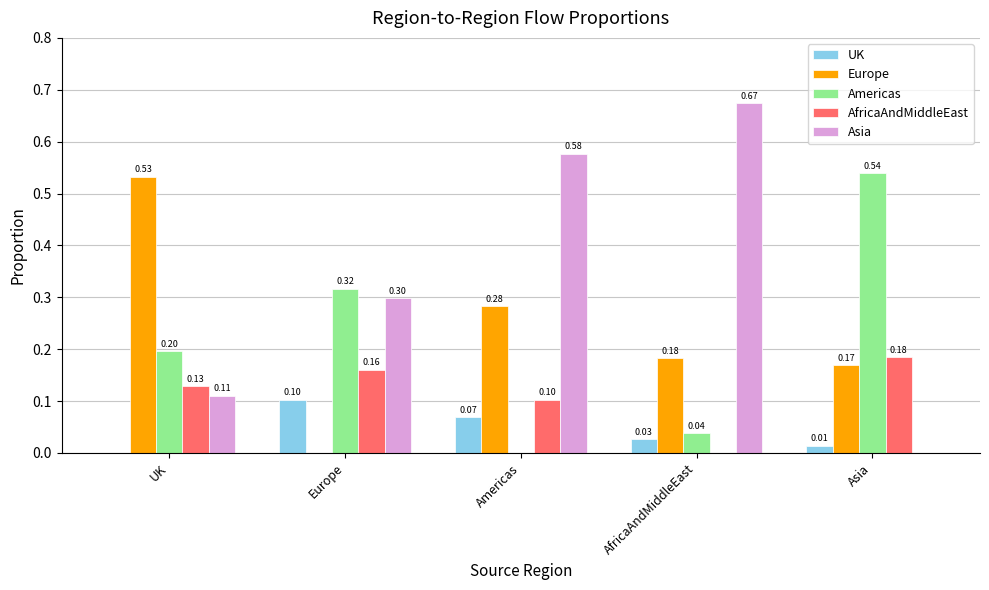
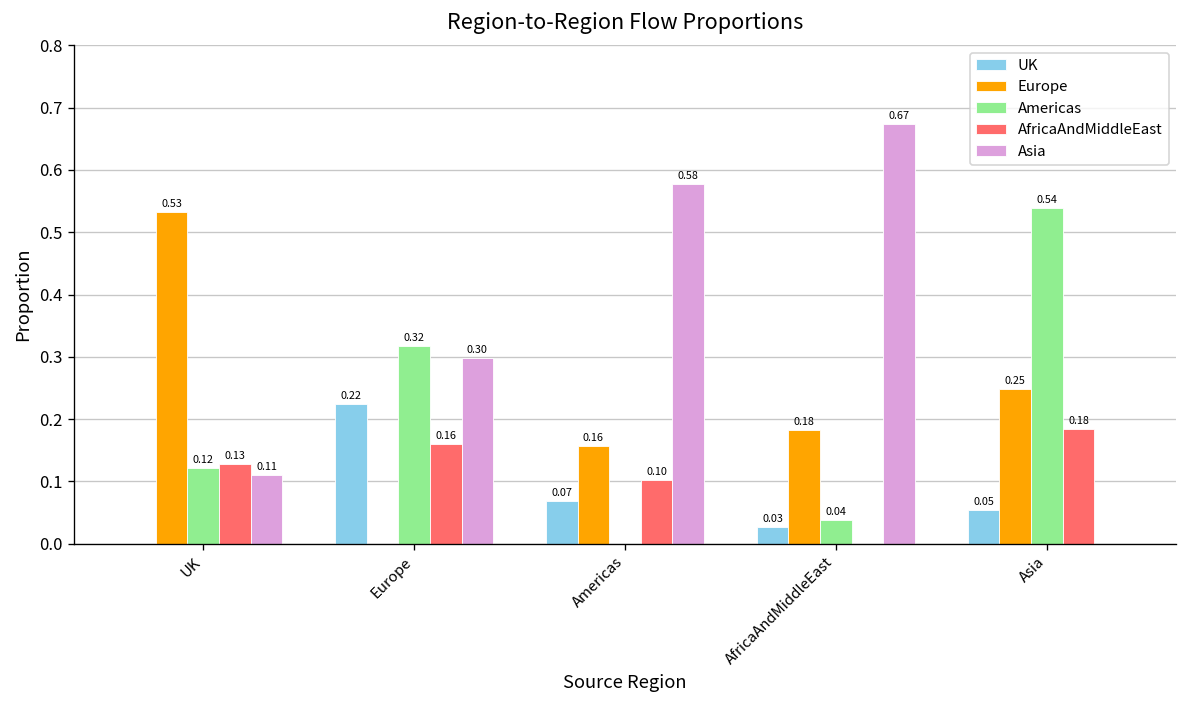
Americas, UK: 0.20 -> 0.12
UK, Europe: 0.10 -> 0.22
Europe, Americas: 0.28 -> 0.16
UK, Asia: 0.01 -> 0.05
Europe, Asia: 0.17 -> 0.25
